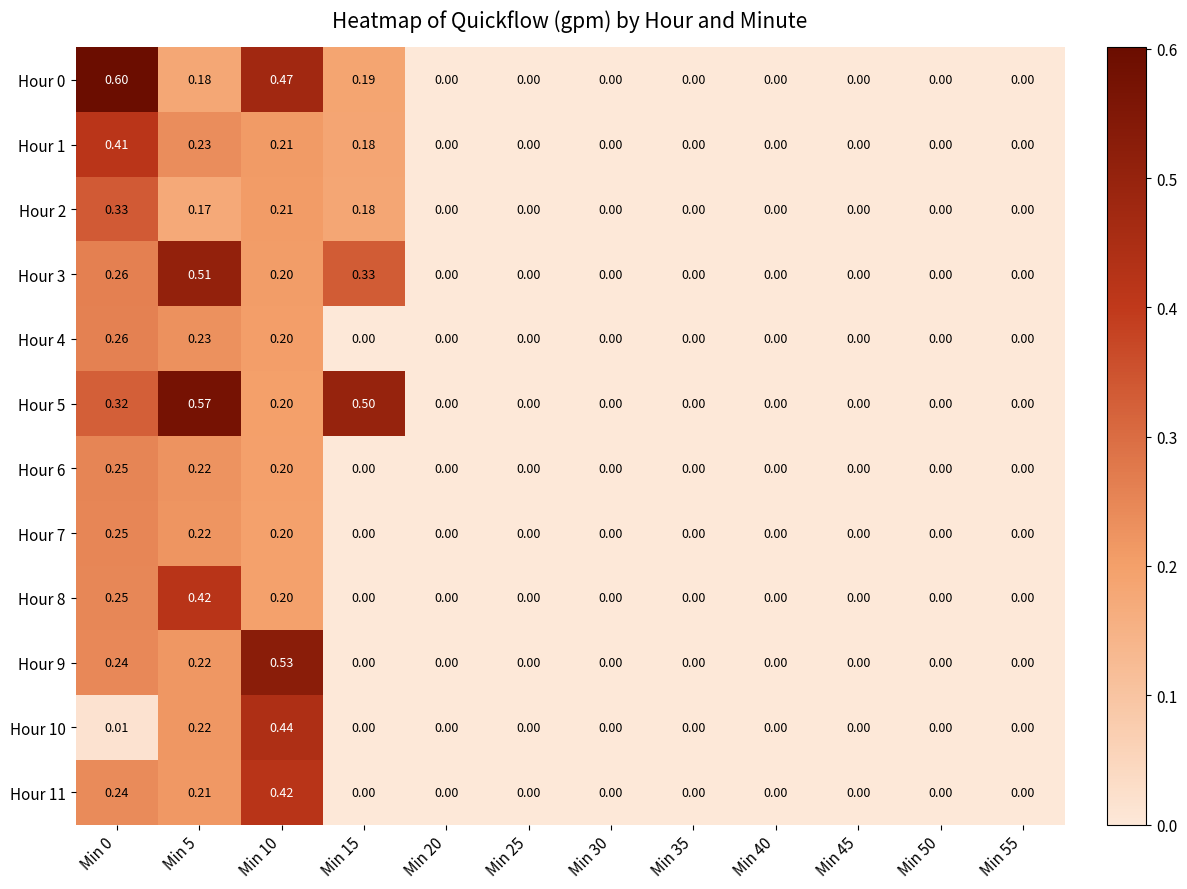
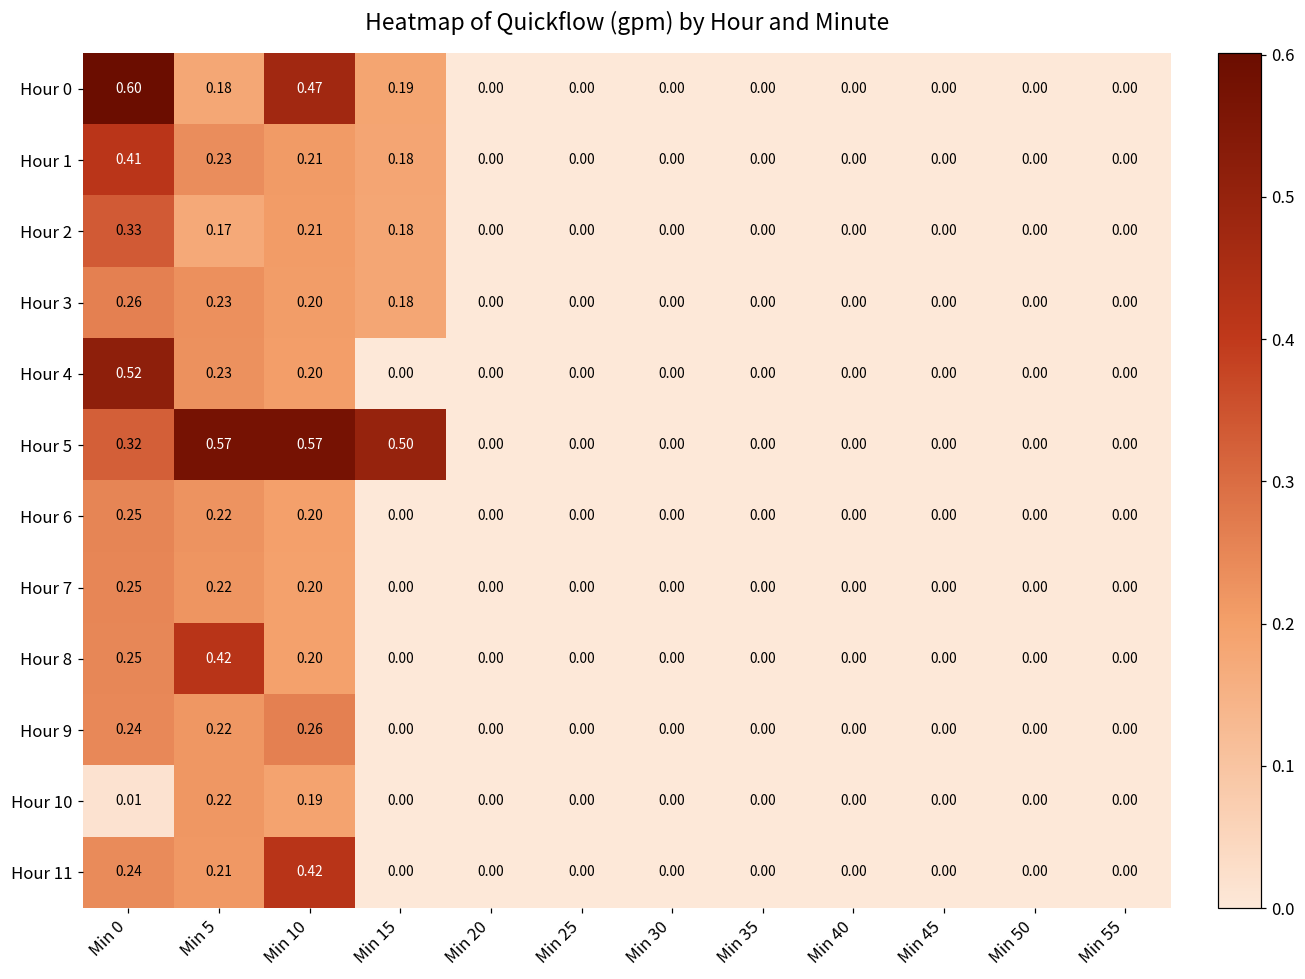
Hour 3, Min 5: 0.51 -> 0.23
Hour 3, Min 15: 0.33 -> 0.18
Hour 4, Min 0: 0.26 -> 0.52
Hour 5, Min 10: 0.20 -> 0.57
Hour 9, Min 10: 0.53 -> 0.26
Hour 10, Min 10: 0.44 -> 0.19
